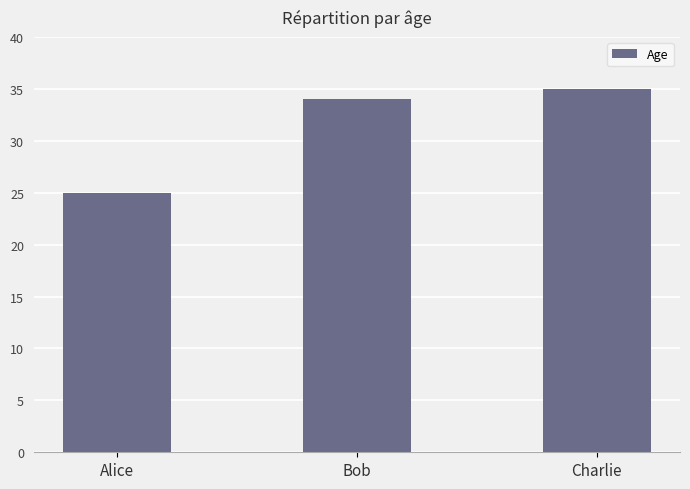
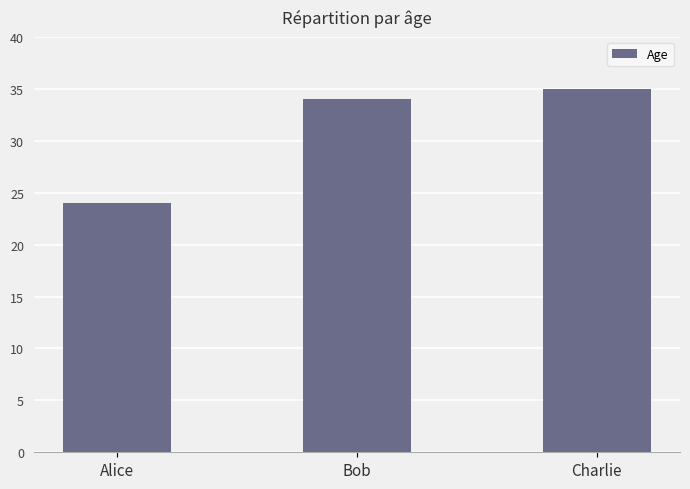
Alice: 25 -> 24
